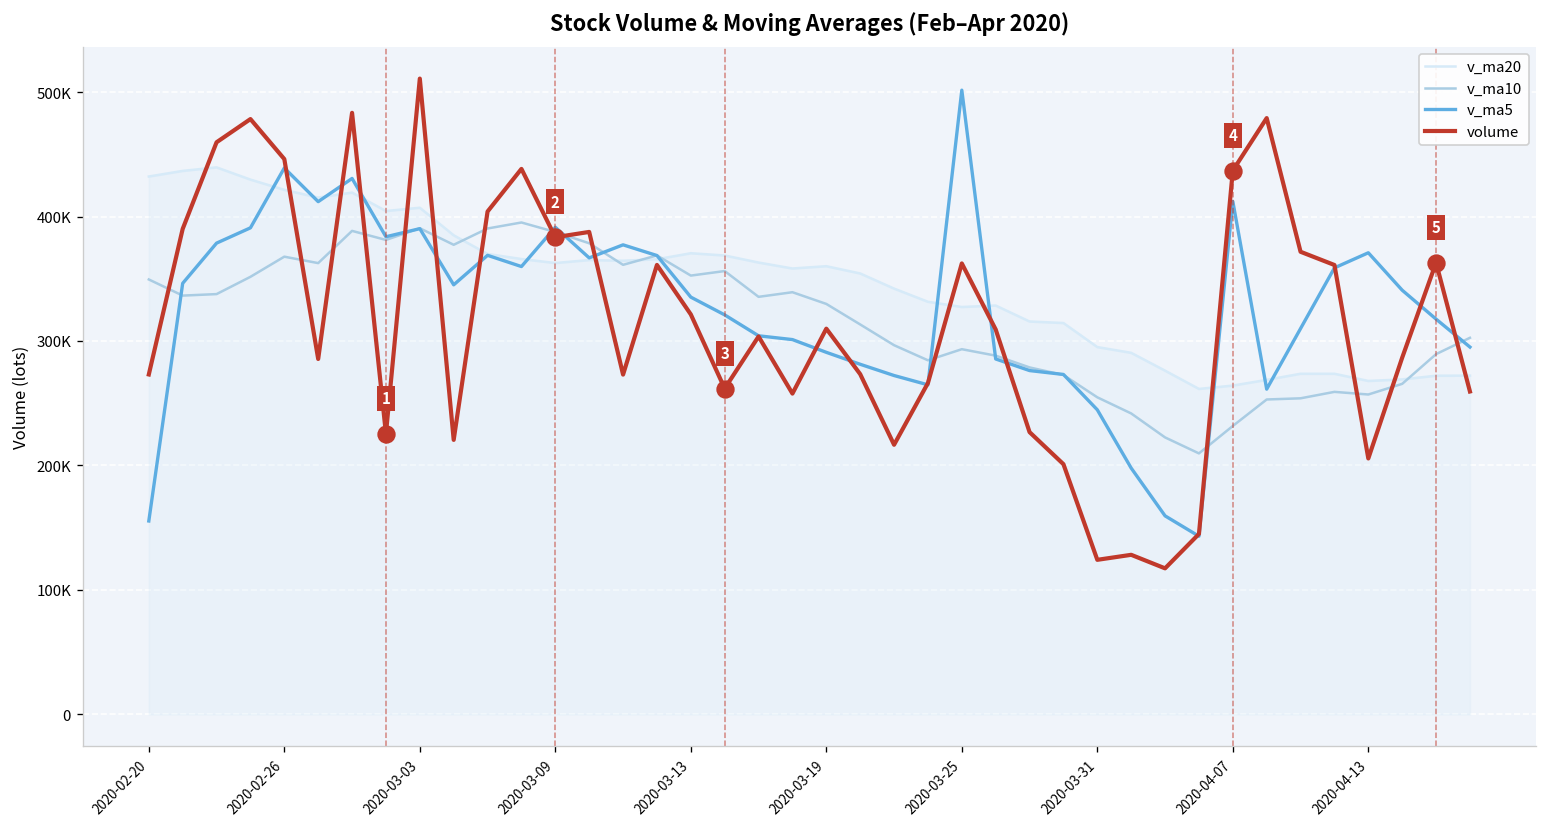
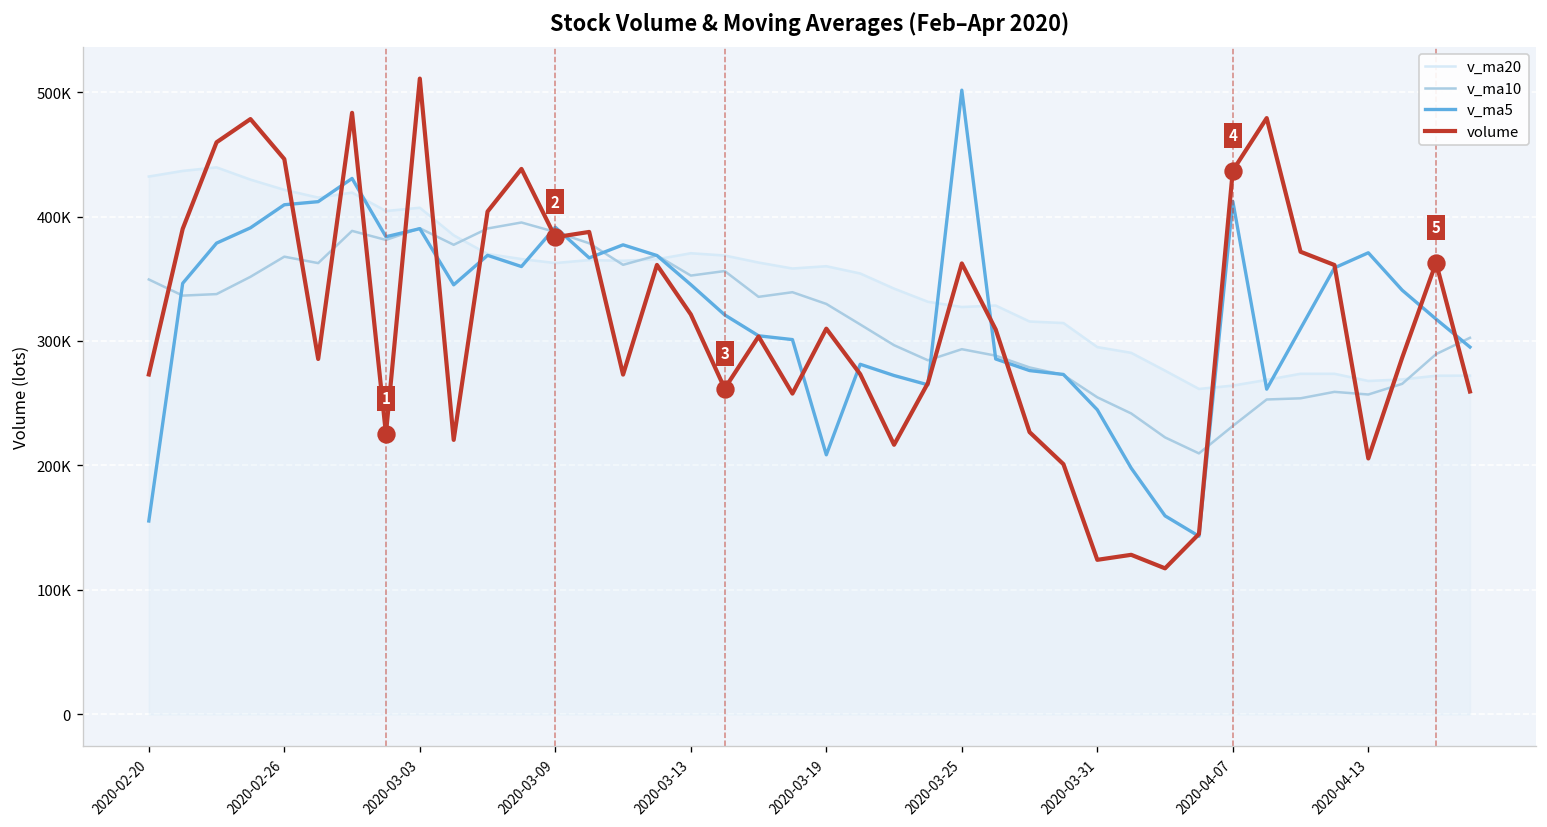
v_ma5, 2020-02-26: 439000 -> 409000
v_ma5, 2020-03-13: 335000 -> 345000
v_ma5, 2020-03-19: 291000 -> 209000
